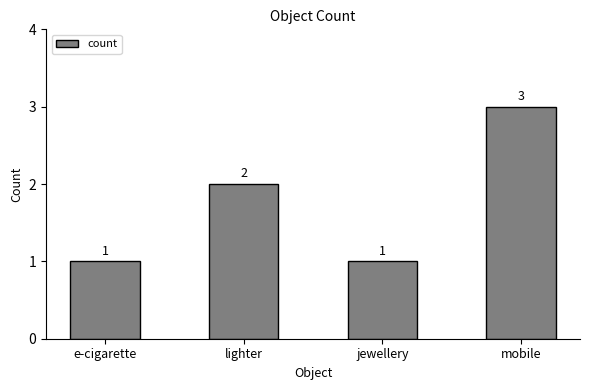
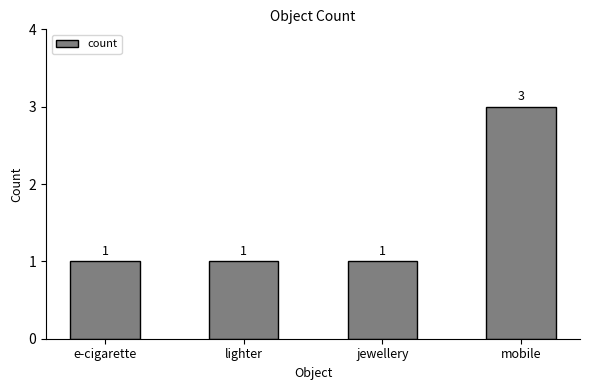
lighter: 2 -> 1
